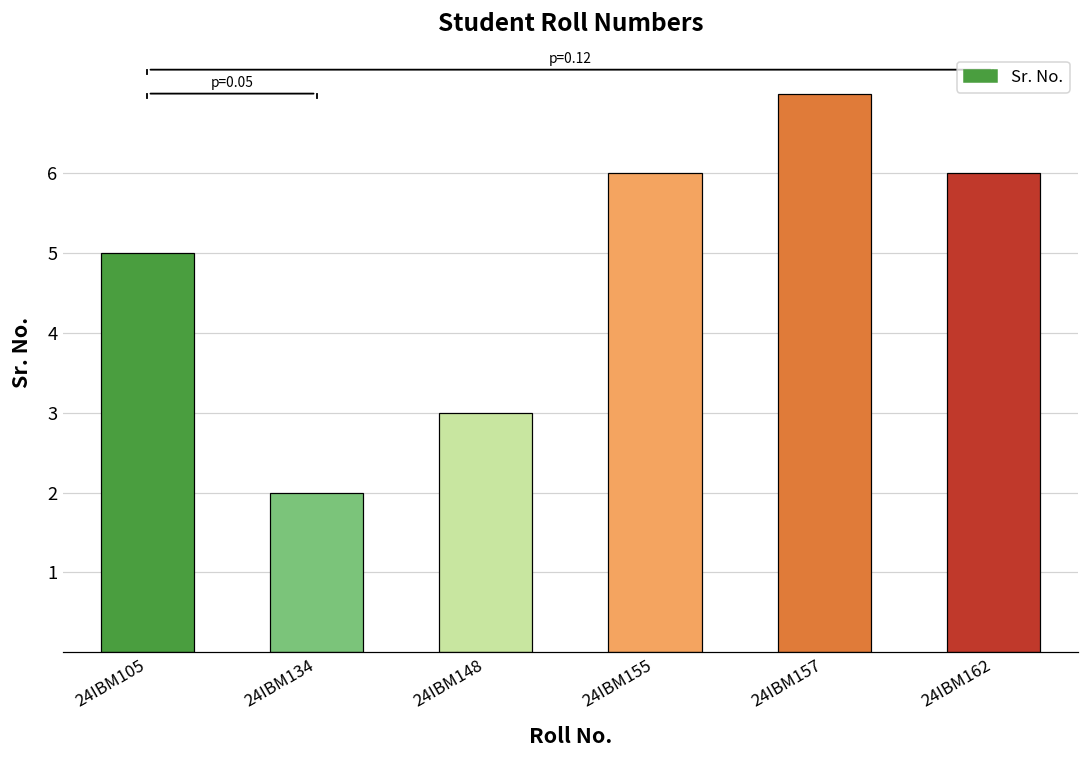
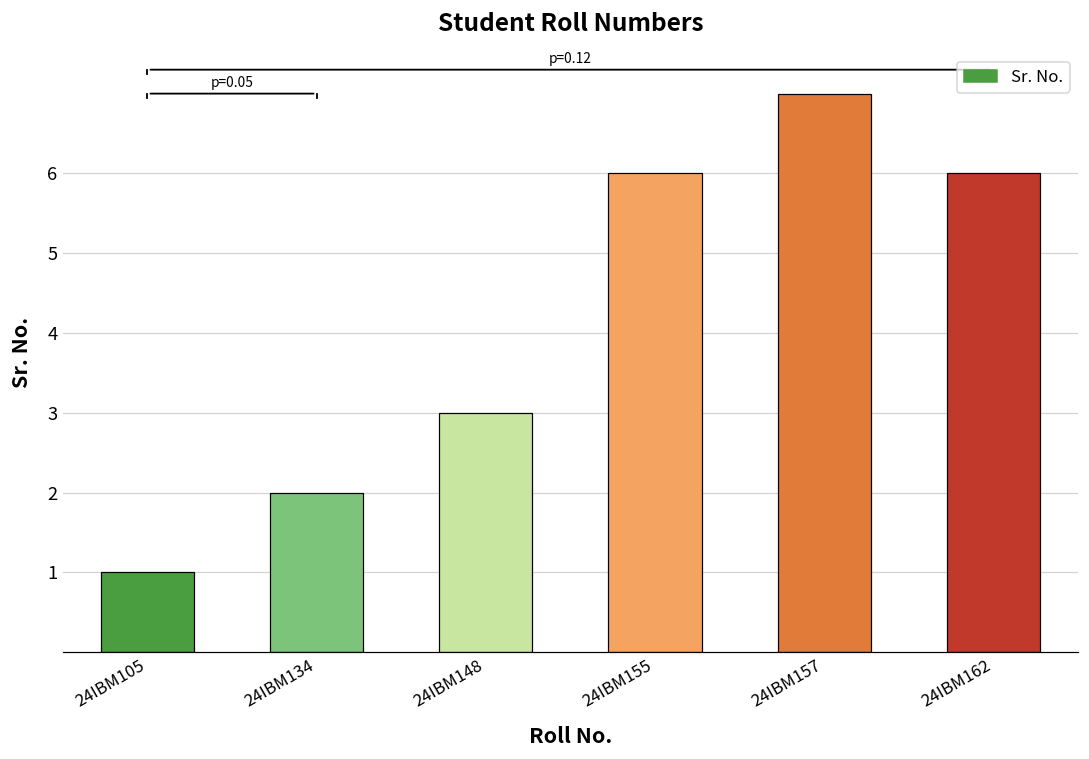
Sr. No., 24IBM105: 5 -> 1
